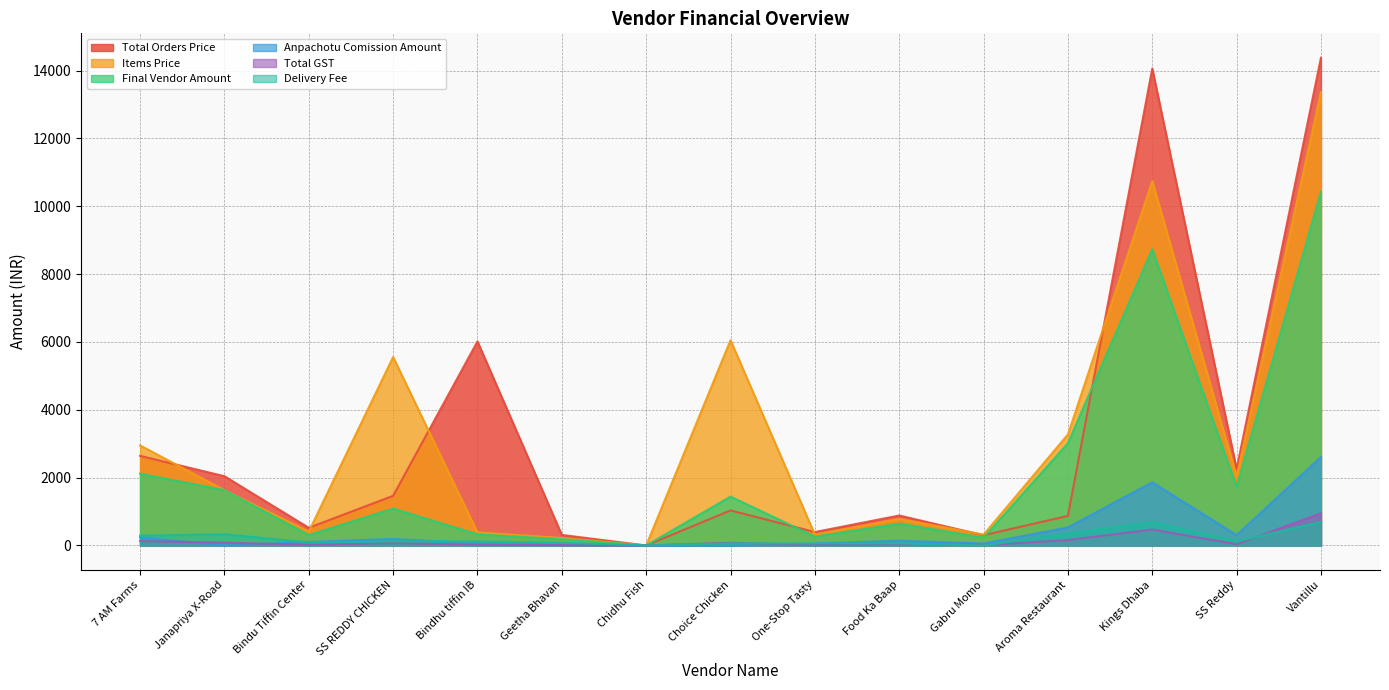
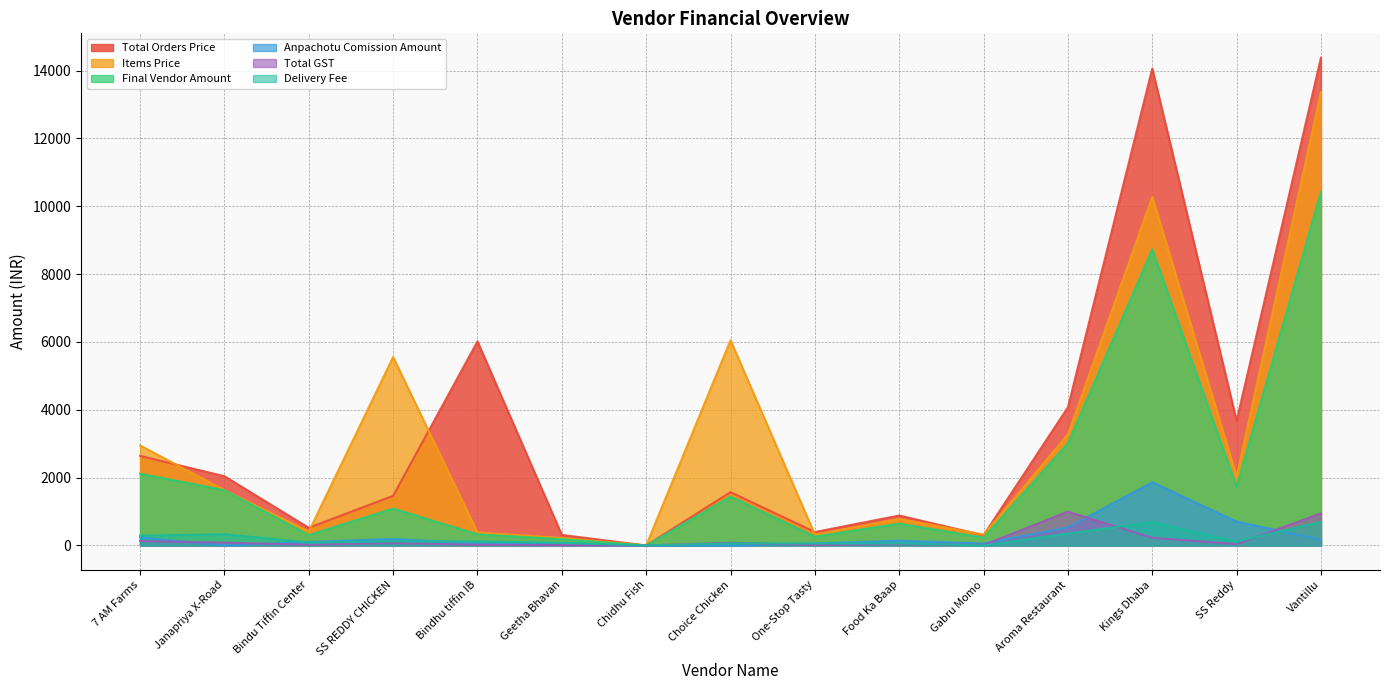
Total Orders Price, Choice Chicken: 1000 -> 1600
Total Orders Price, Aroma Restaurant: 900 -> 4100
Total GST, Aroma Restaurant: 200 -> 1000
Items Price, Kings Dhaba: 10700 -> 10300
Total GST, Kings Dhaba: 500 -> 200
Total Orders Price, SS Reddy: 2300 -> 3700
Anpachotu Comission Amount, SS Reddy: 300 -> 700
Anpachotu Comission Amount, Vantillu: 2600 -> 200
